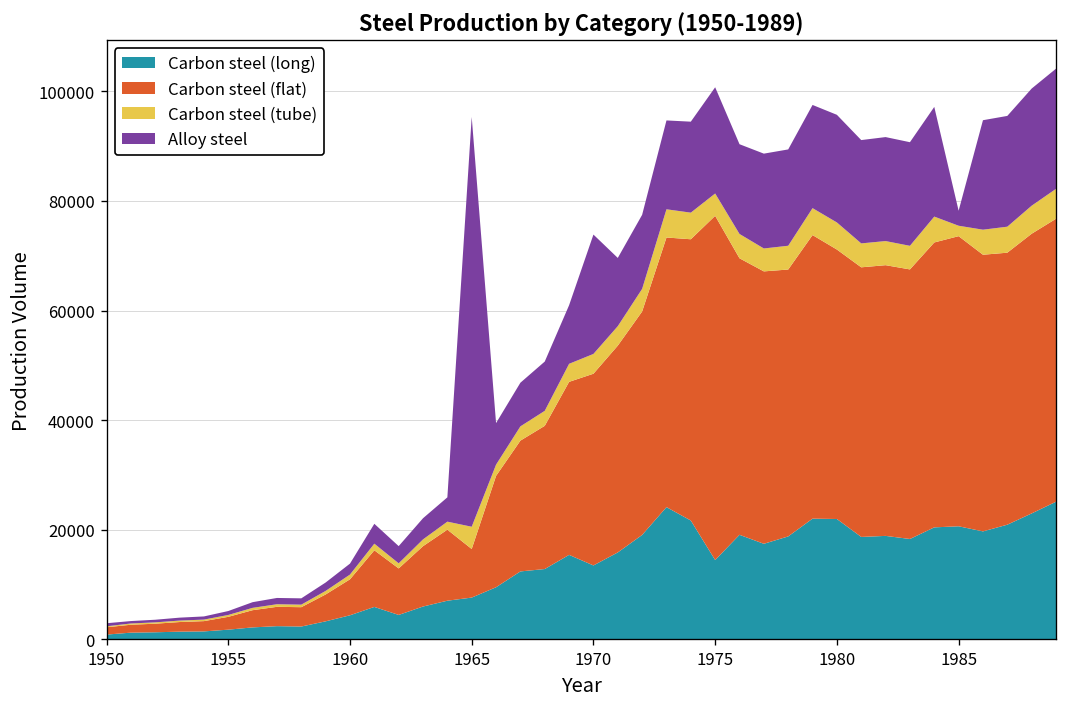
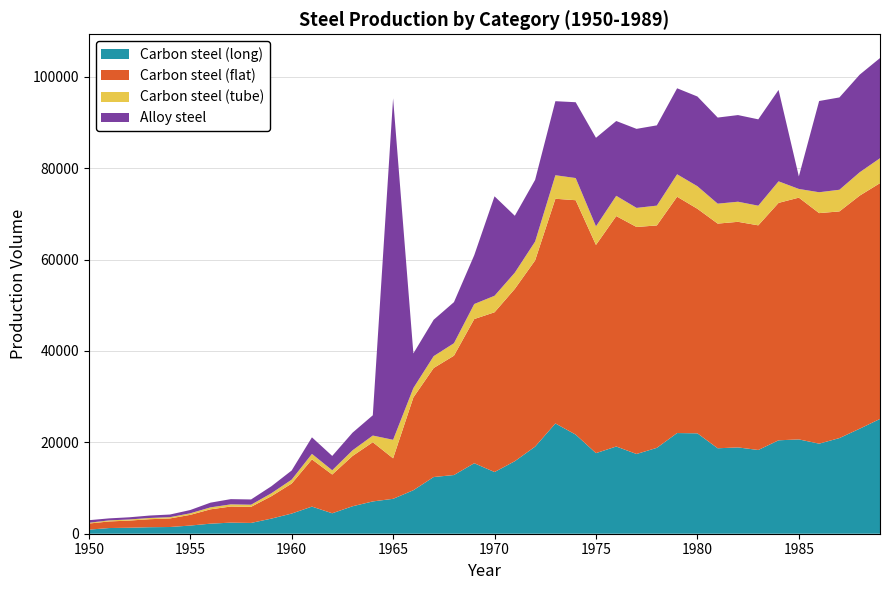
Carbon steel (long), 1975: 14000 -> 18000
Carbon steel (flat), 1975: 63000 -> 46000
